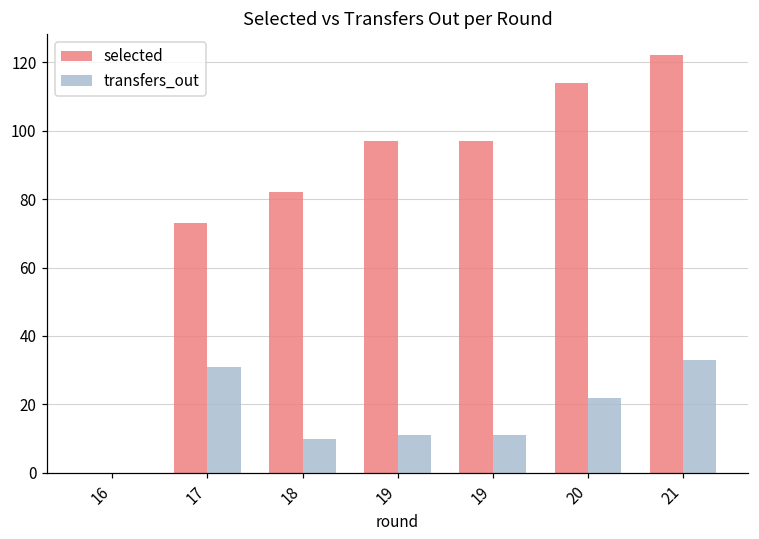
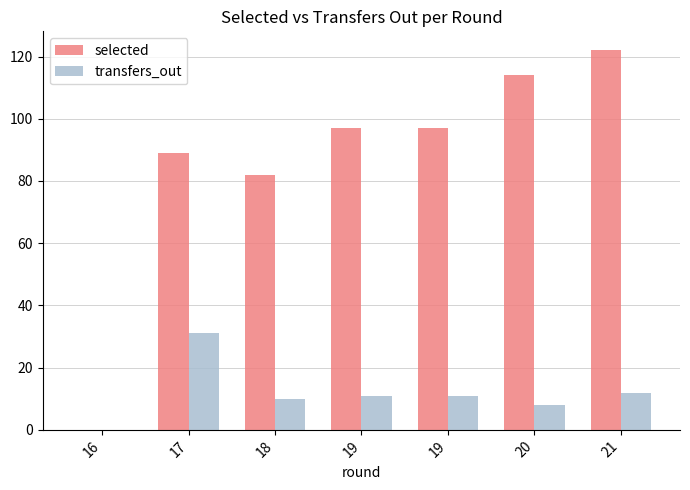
selected, 17: 73 -> 89
transfers_out, 20: 22 -> 8
transfers_out, 21: 33 -> 12
